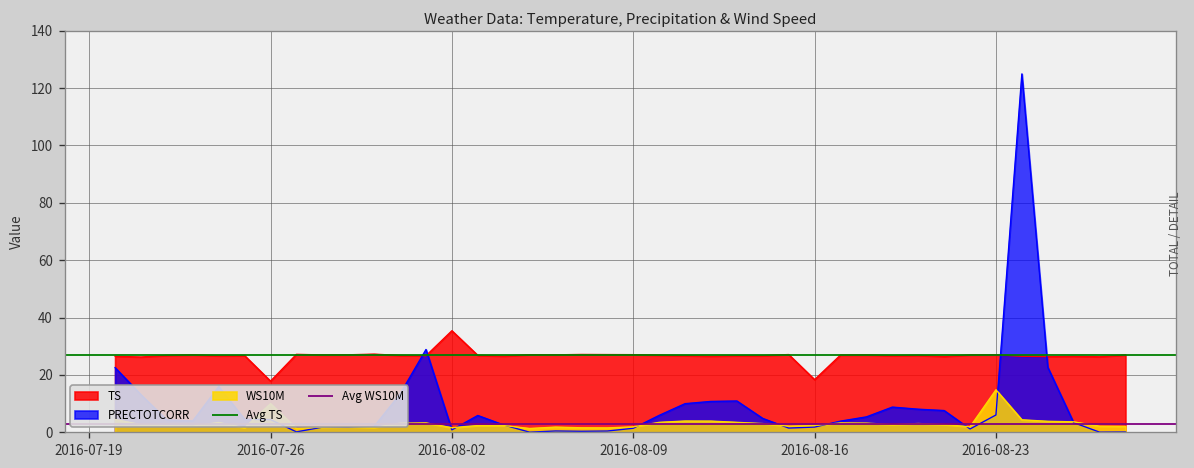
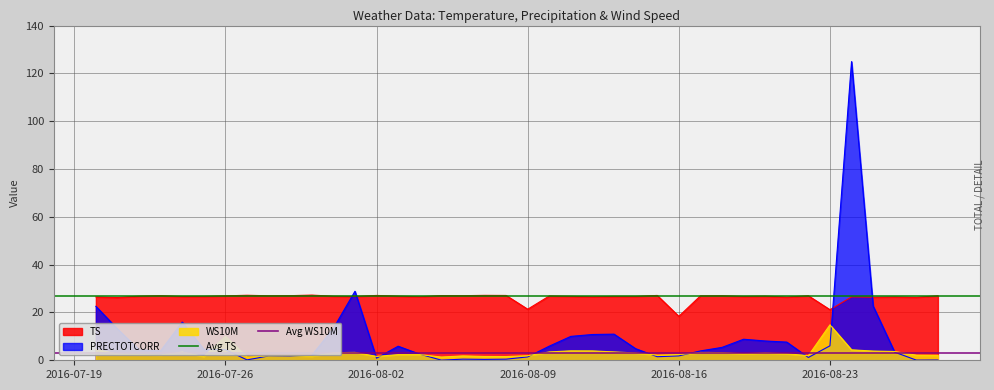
TS, 2016-07-26: 18 -> 27
TS, 2016-08-02: 35 -> 27
TS, 2016-08-09: 27 -> 21
TS, 2016-08-23: 27 -> 21
